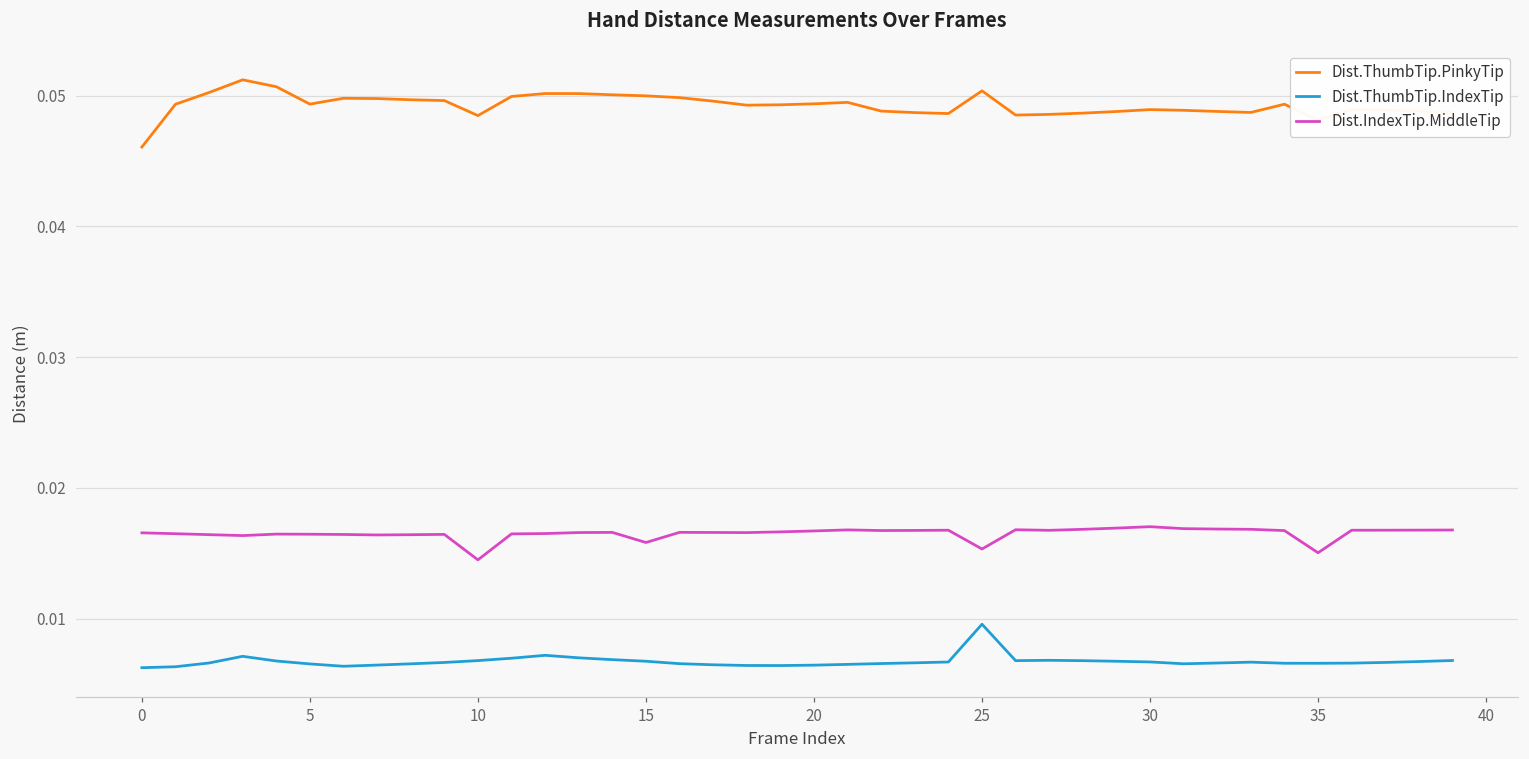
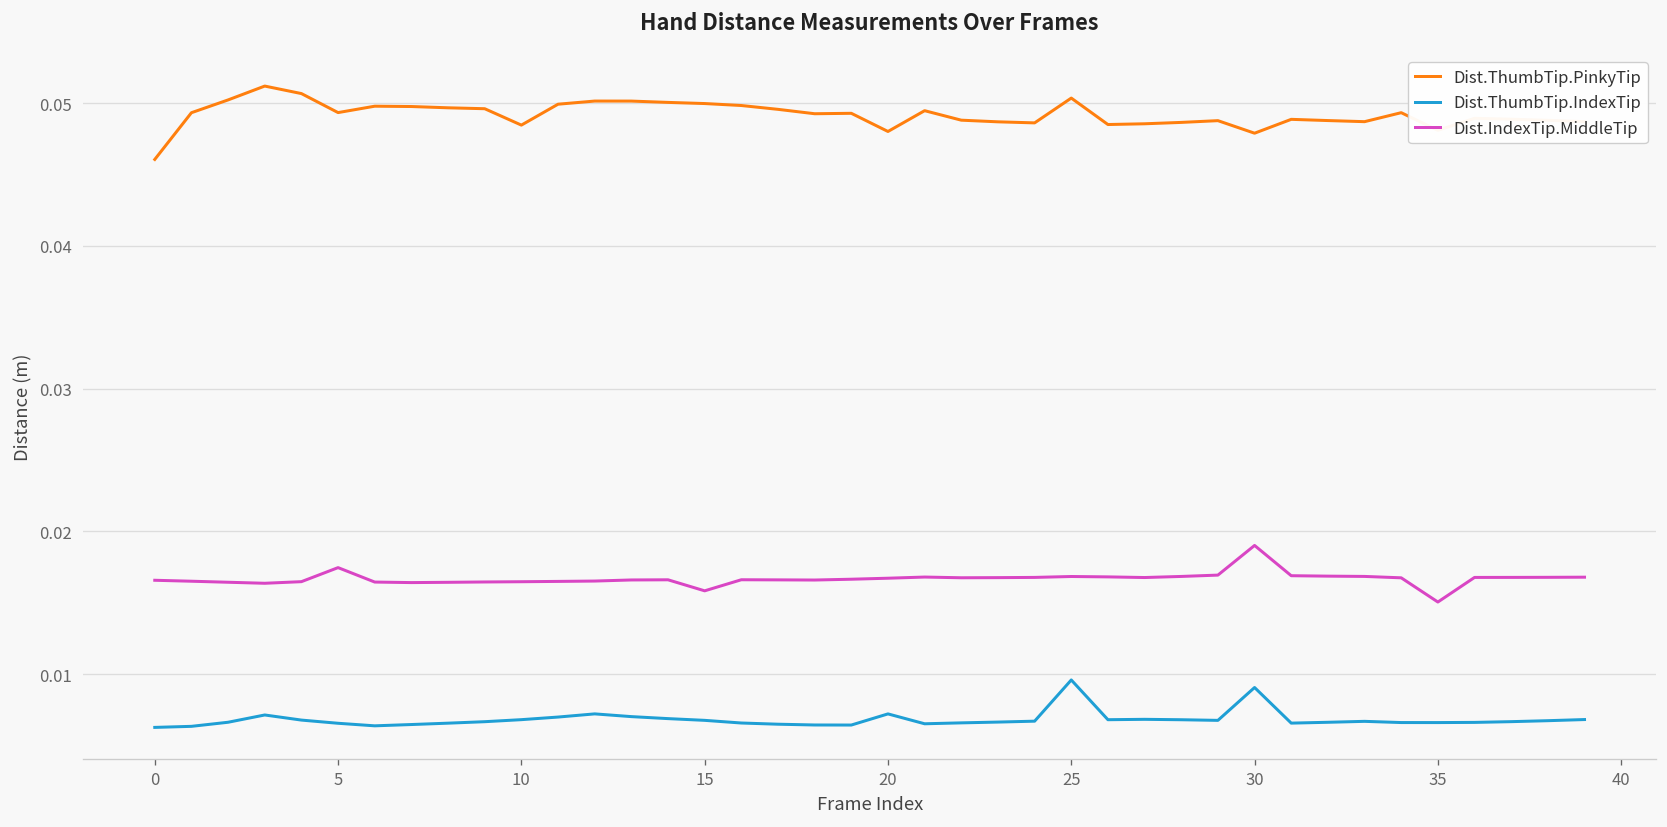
Dist.IndexTip.MiddleTip, 5: 0.0165 -> 0.0175
Dist.IndexTip.MiddleTip, 10: 0.0145 -> 0.0165
Dist.ThumbTip.PinkyTip, 20: 0.0494 -> 0.0480
Dist.ThumbTip.IndexTip, 20: 0.0065 -> 0.0072
Dist.IndexTip.MiddleTip, 25: 0.0153 -> 0.0168
Dist.ThumbTip.PinkyTip, 30: 0.0489 -> 0.0479
Dist.ThumbTip.IndexTip, 30: 0.0067 -> 0.0091
Dist.IndexTip.MiddleTip, 30: 0.0170 -> 0.0190
